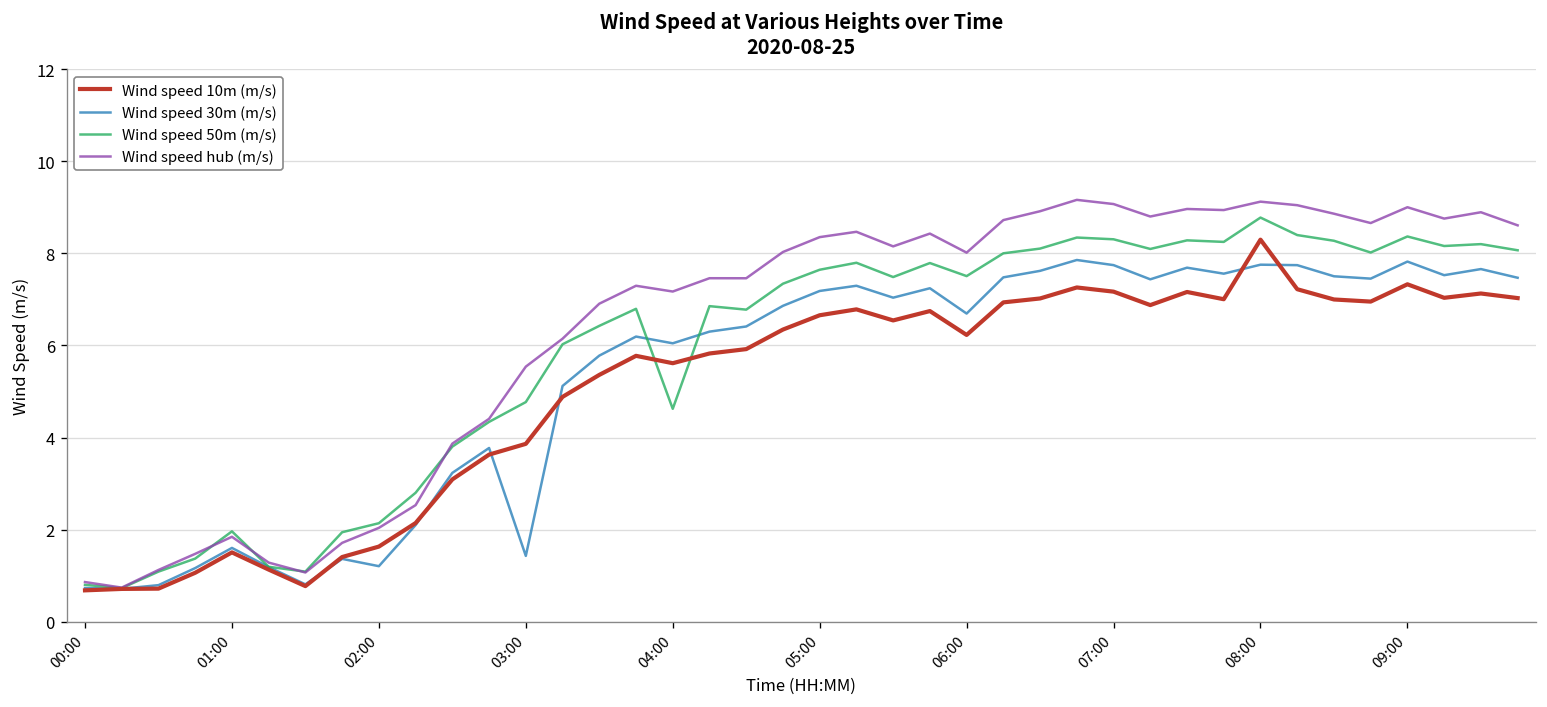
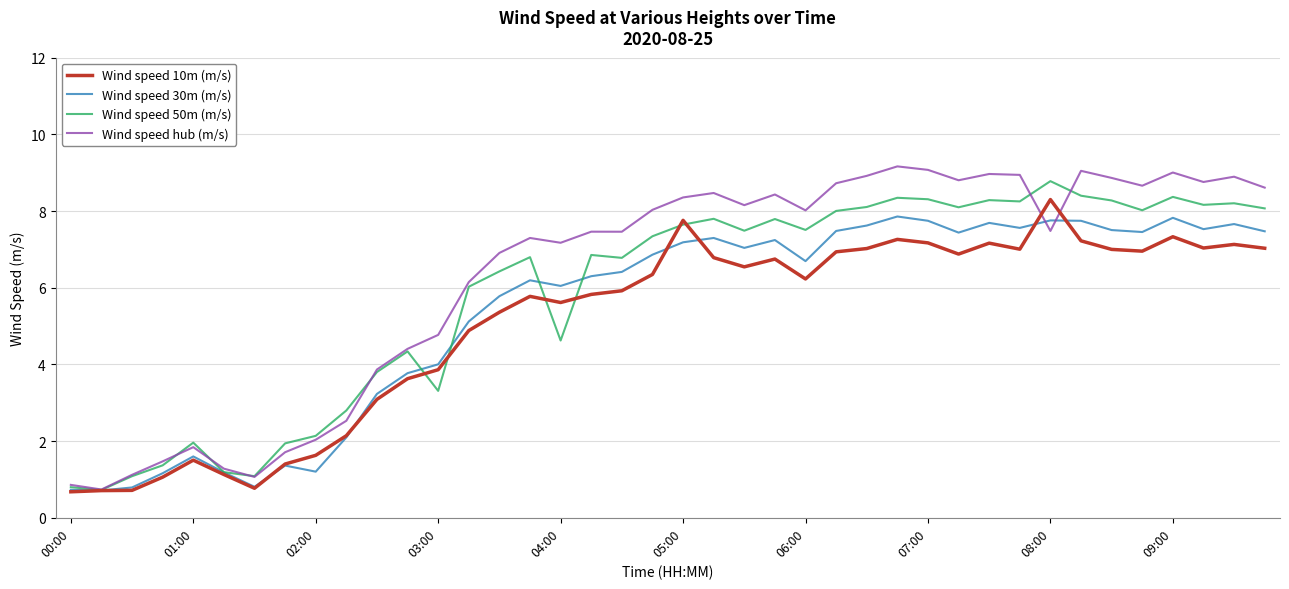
Wind speed 30m (m/s), 03:00: 1.4 -> 4.0
Wind speed 50m (m/s), 03:00: 4.8 -> 3.3
Wind speed hub (m/s), 03:00: 5.5 -> 4.8
Wind speed 10m (m/s), 05:00: 6.7 -> 7.8
Wind speed hub (m/s), 08:00: 9.1 -> 7.5
